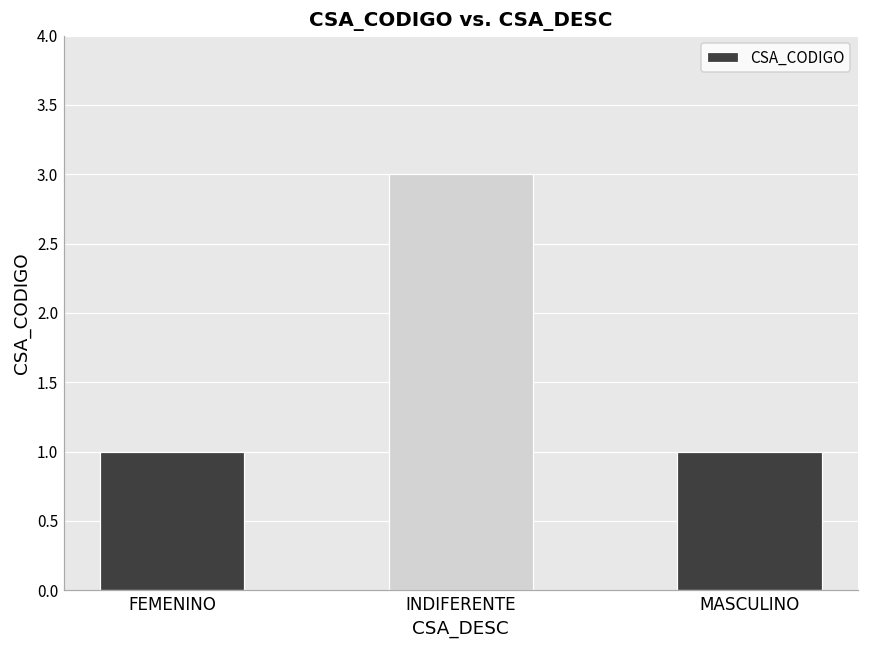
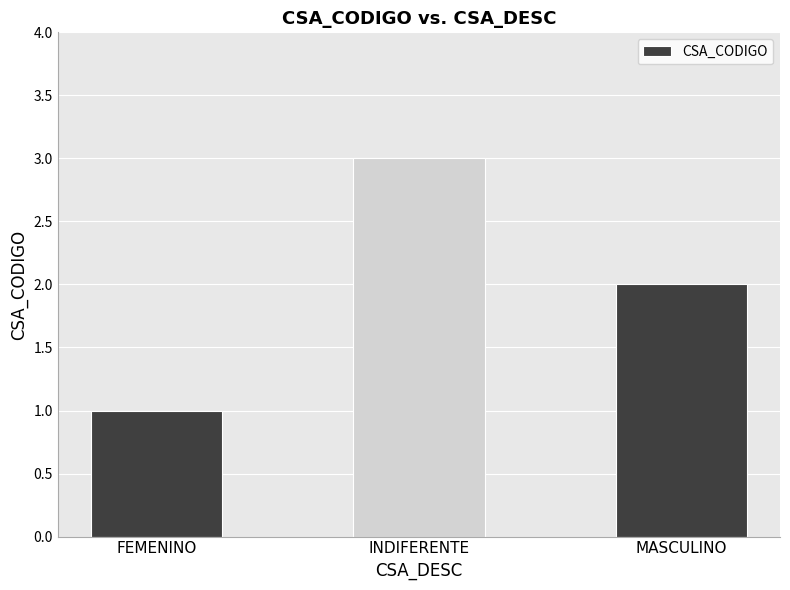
MASCULINO: 1 -> 2
